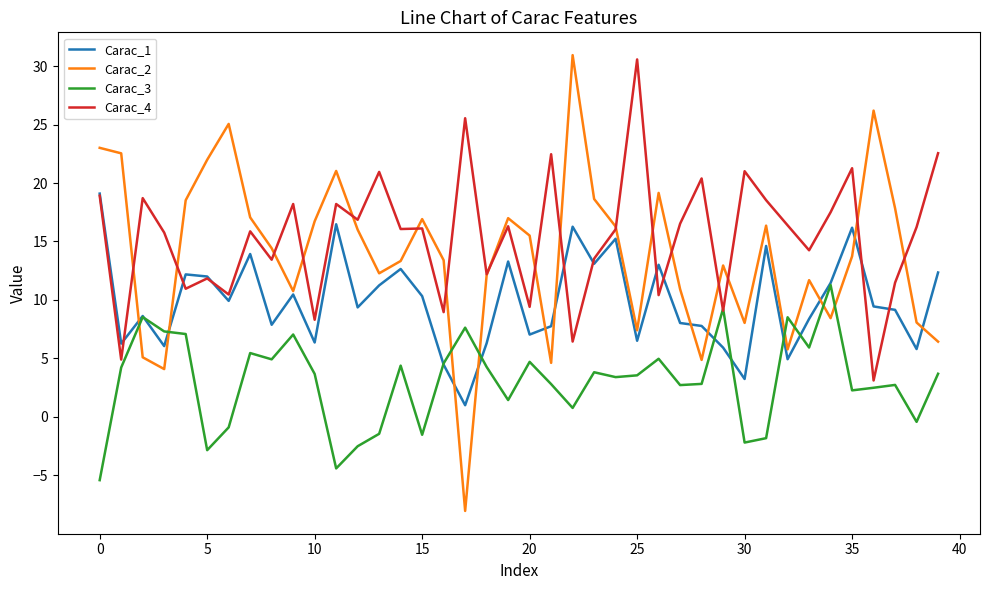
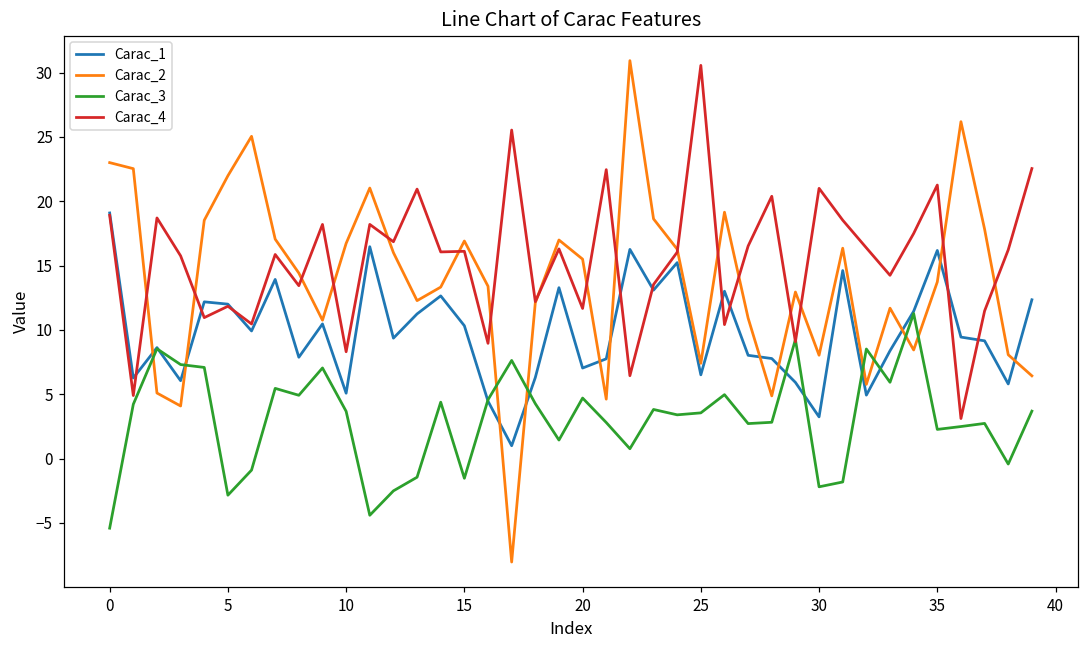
Carac_1, 10: 6.4 -> 5.1
Carac_4, 20: 9.4 -> 11.7
